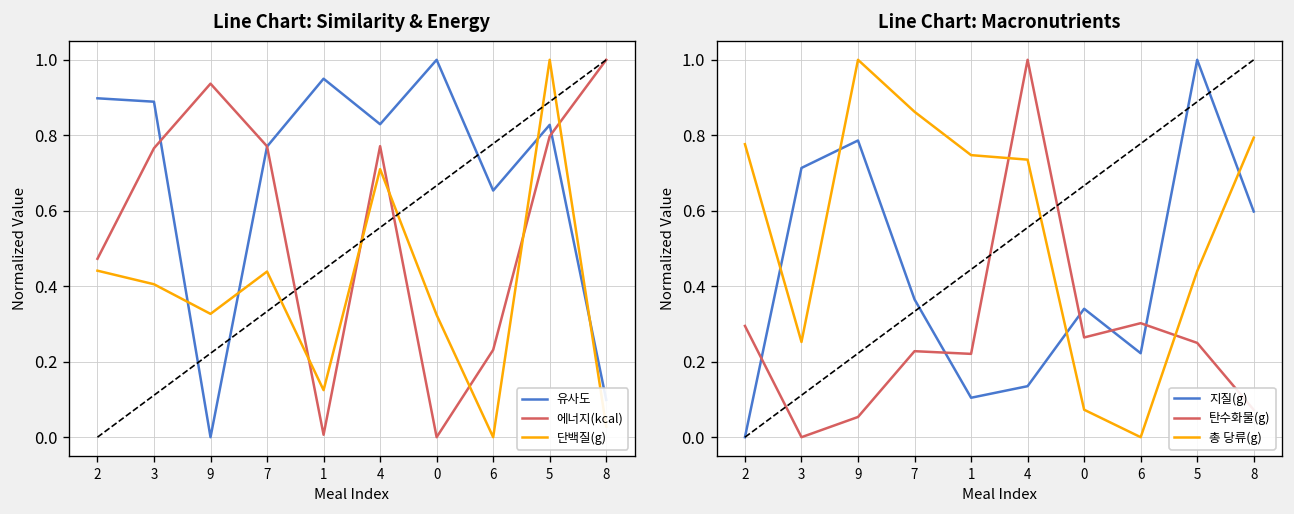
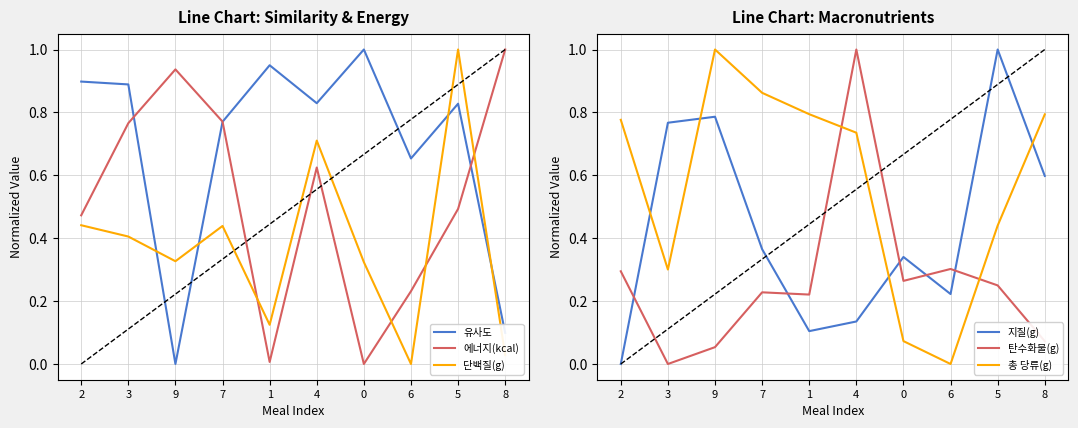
Line Chart: Similarity & Energy, 에너지(kcal), 4: 0.77 -> 0.62
Line Chart: Similarity & Energy, 에너지(kcal), 5: 0.80 -> 0.49
Line Chart: Macronutrients, 지질(g), 3: 0.71 -> 0.77
Line Chart: Macronutrients, 총 당류(g), 3: 0.25 -> 0.30
Line Chart: Macronutrients, 총 당류(g), 1: 0.75 -> 0.79
